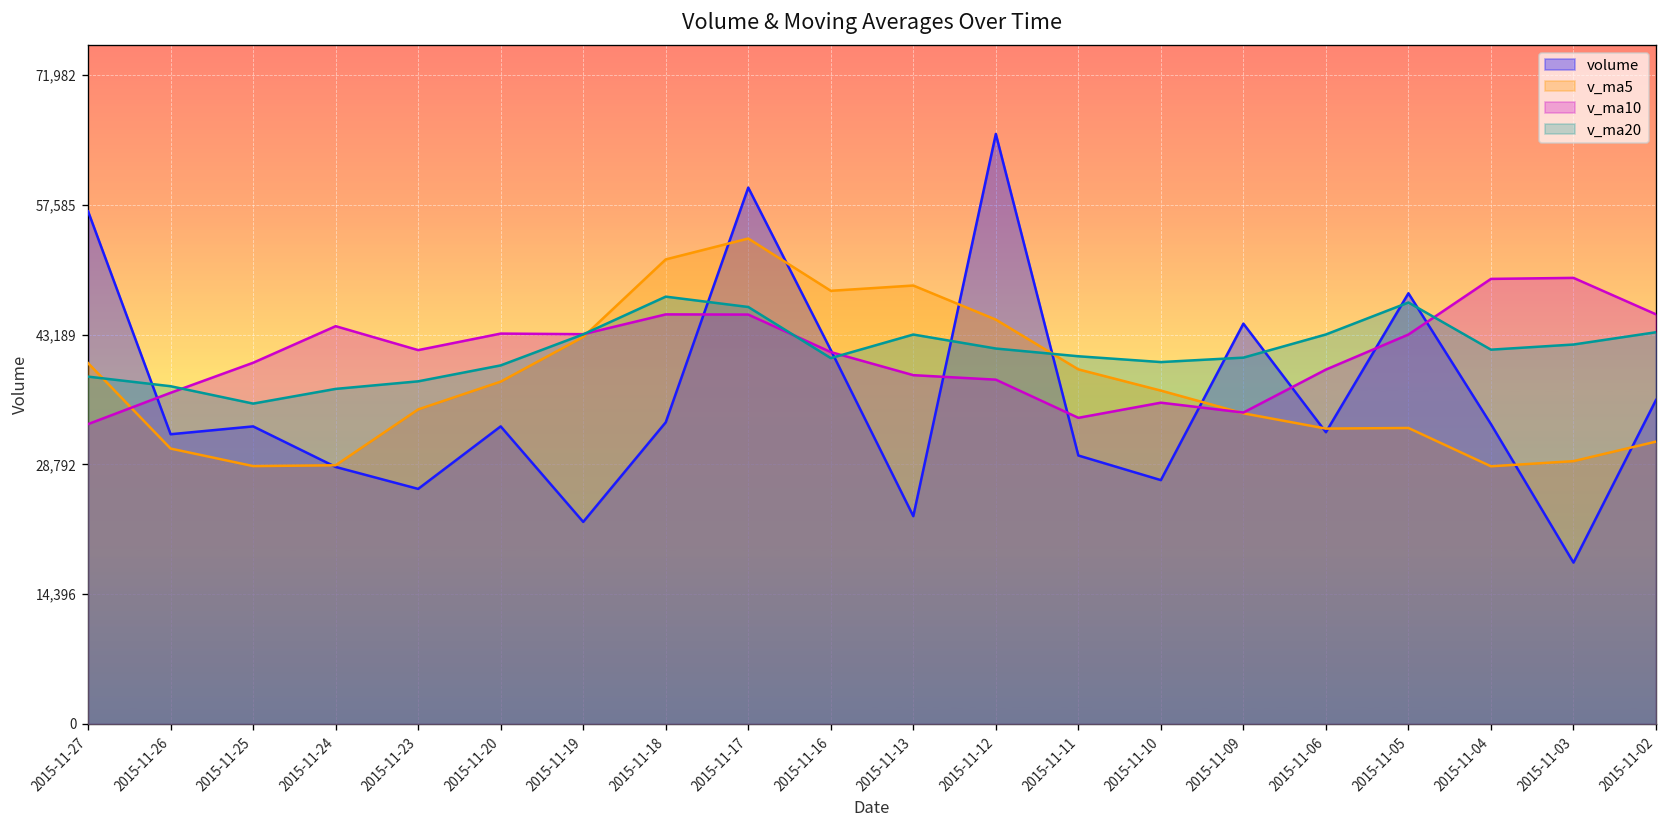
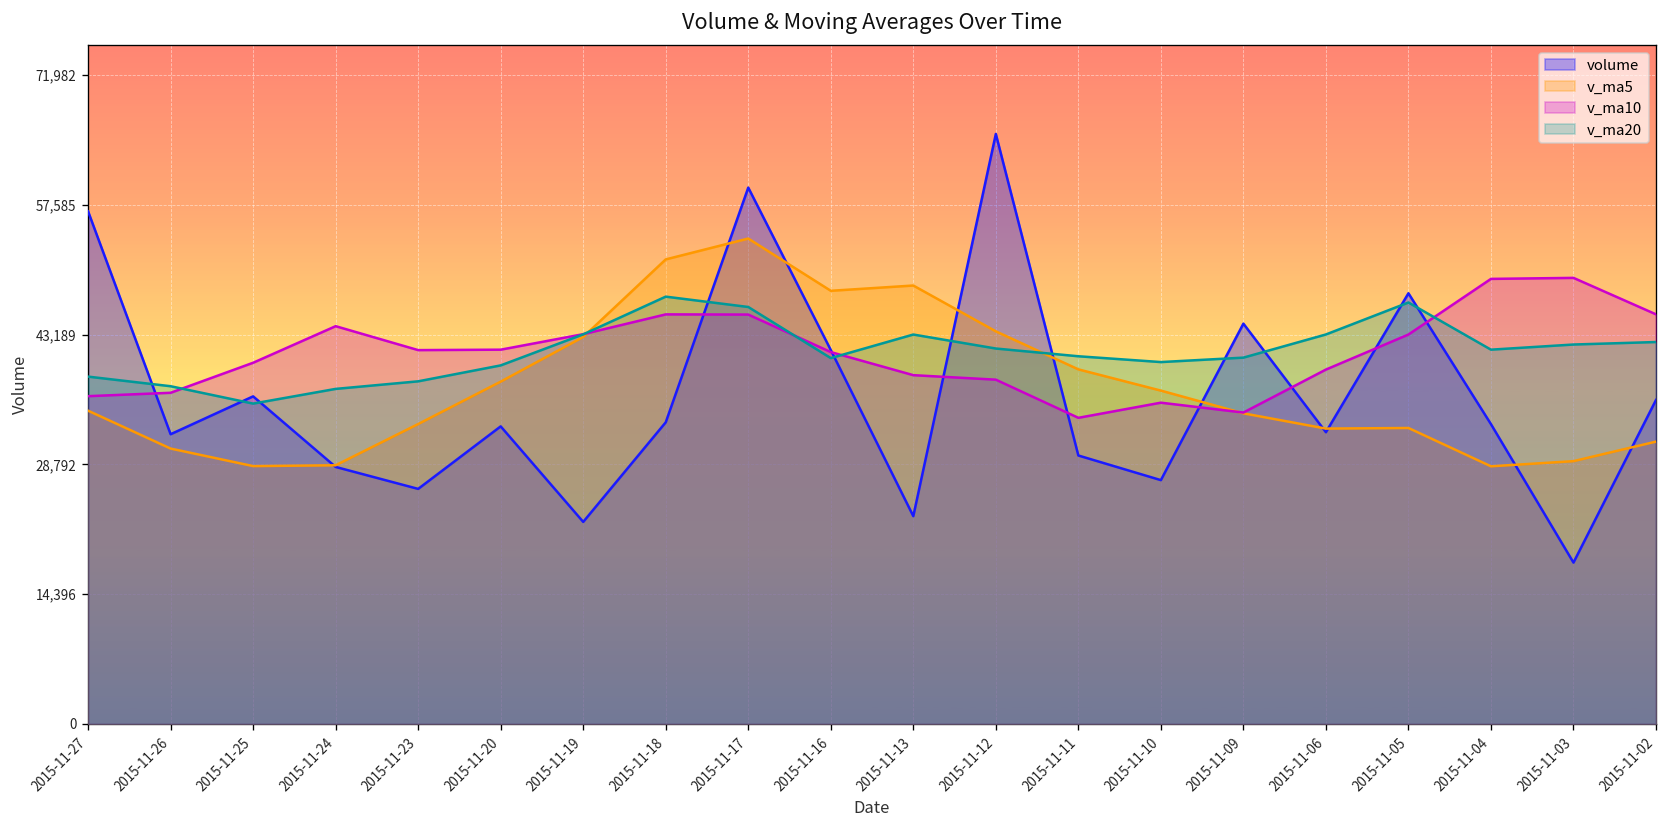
v_ma5, 2015-11-27: 40,000 -> 35,000
v_ma10, 2015-11-27: 33,000 -> 36,000
volume, 2015-11-25: 33,000 -> 36,000
v_ma5, 2015-11-23: 35,000 -> 33,000
v_ma10, 2015-11-20: 43,000 -> 42,000
v_ma5, 2015-11-12: 45,000 -> 44,000
v_ma20, 2015-11-02: 43,000 -> 42,000
